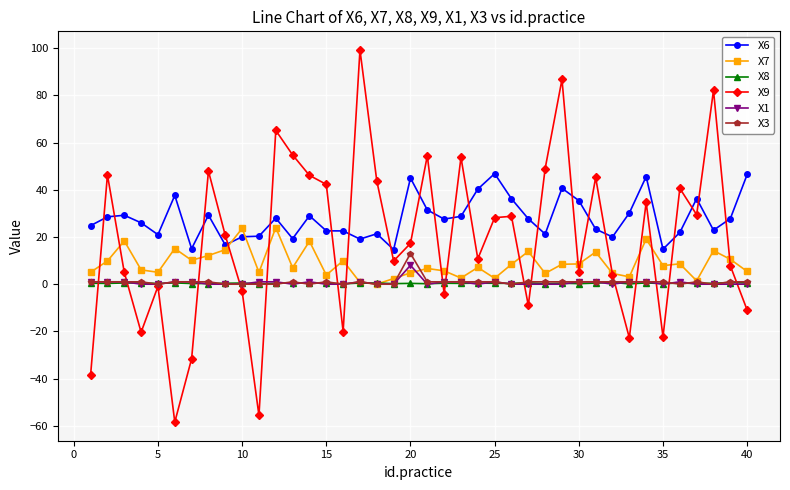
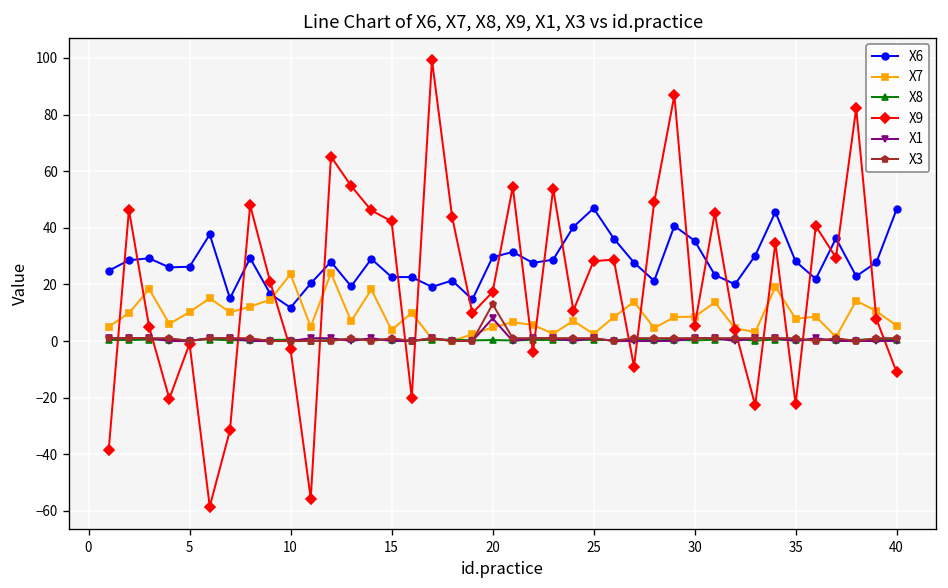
X6, 5: 21 -> 26
X7, 5: 5 -> 10
X6, 10: 20 -> 12
X6, 20: 45 -> 30
X6, 35: 15 -> 28
